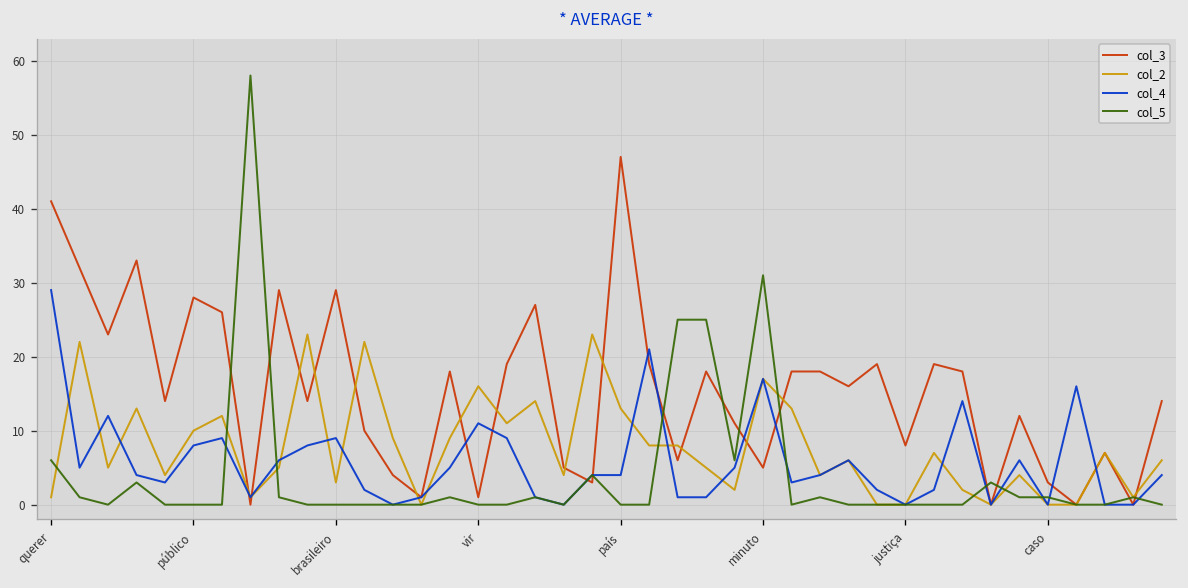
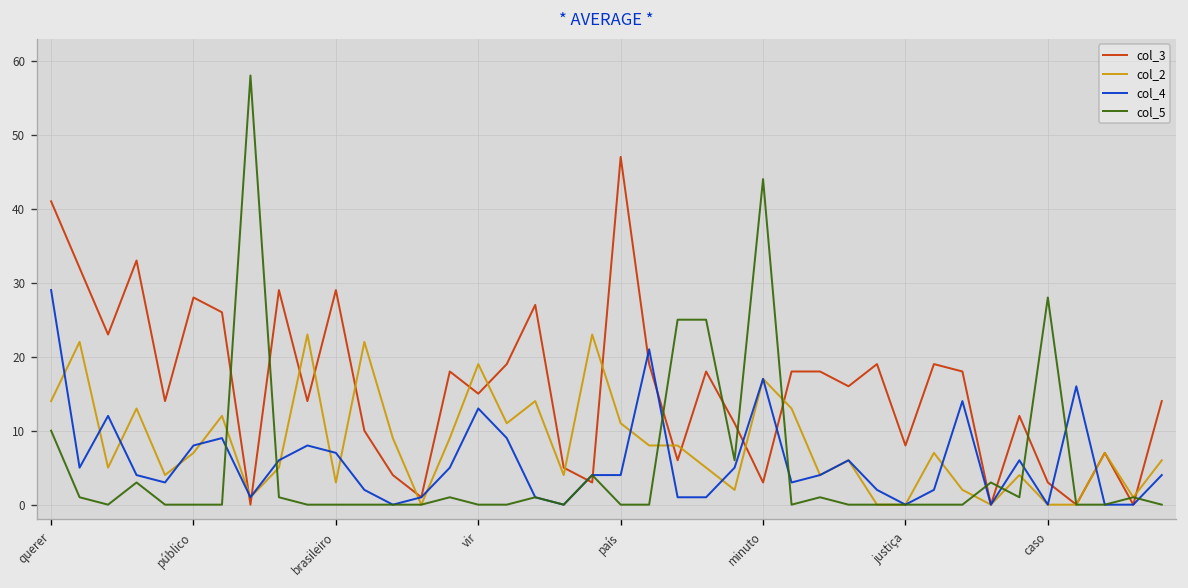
col_2, querer: 1 -> 14
col_5, querer: 6 -> 10
col_2, público: 10 -> 7
col_4, brasileiro: 9 -> 7
col_3, vir: 1 -> 15
col_2, vir: 16 -> 19
col_4, vir: 11 -> 13
col_2, país: 13 -> 11
col_3, minuto: 5 -> 3
col_5, minuto: 31 -> 44
col_5, caso: 1 -> 28
